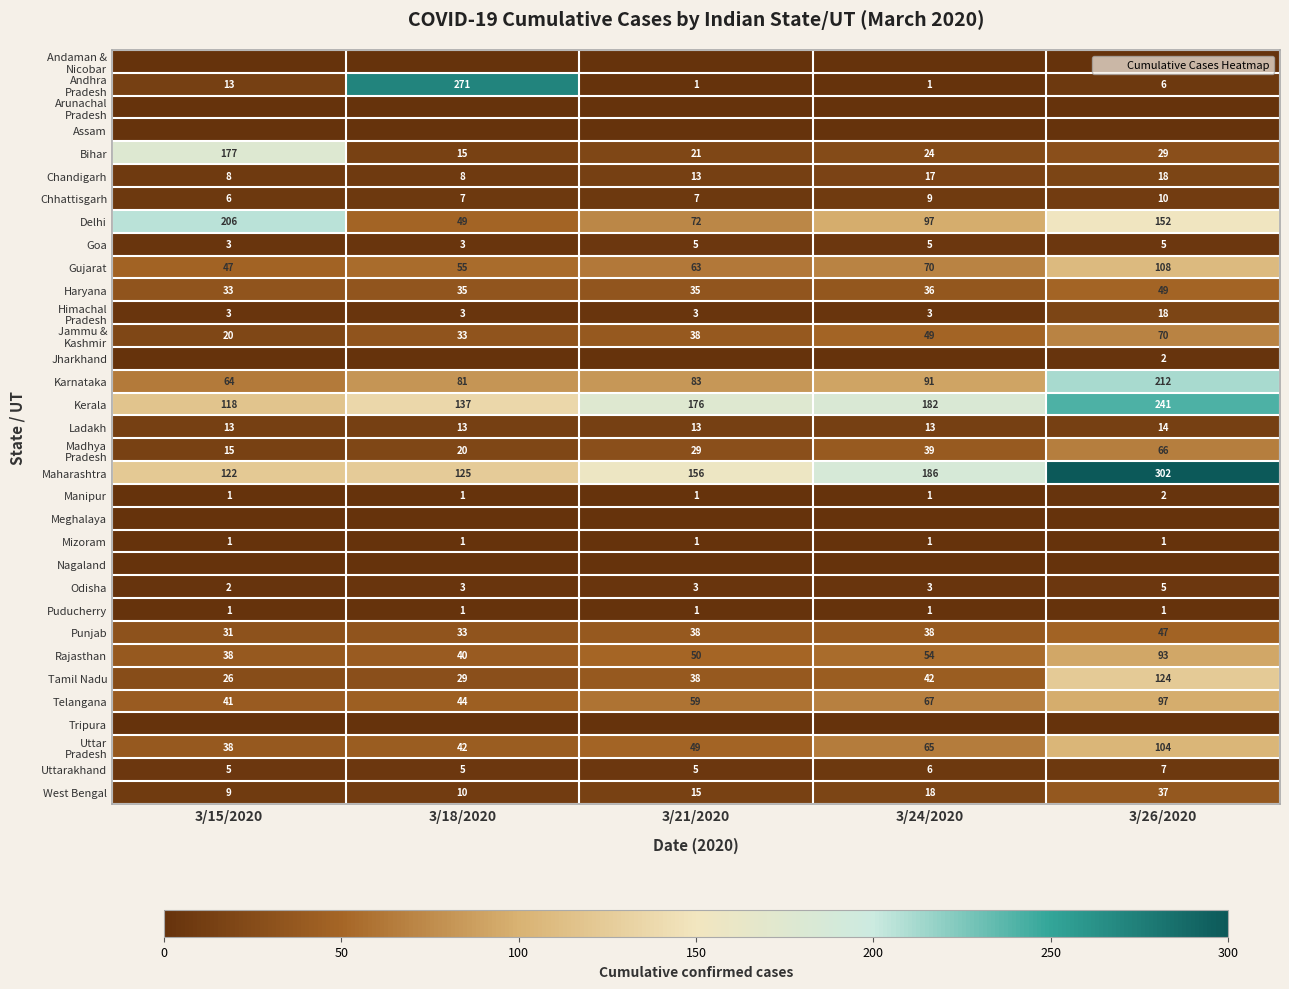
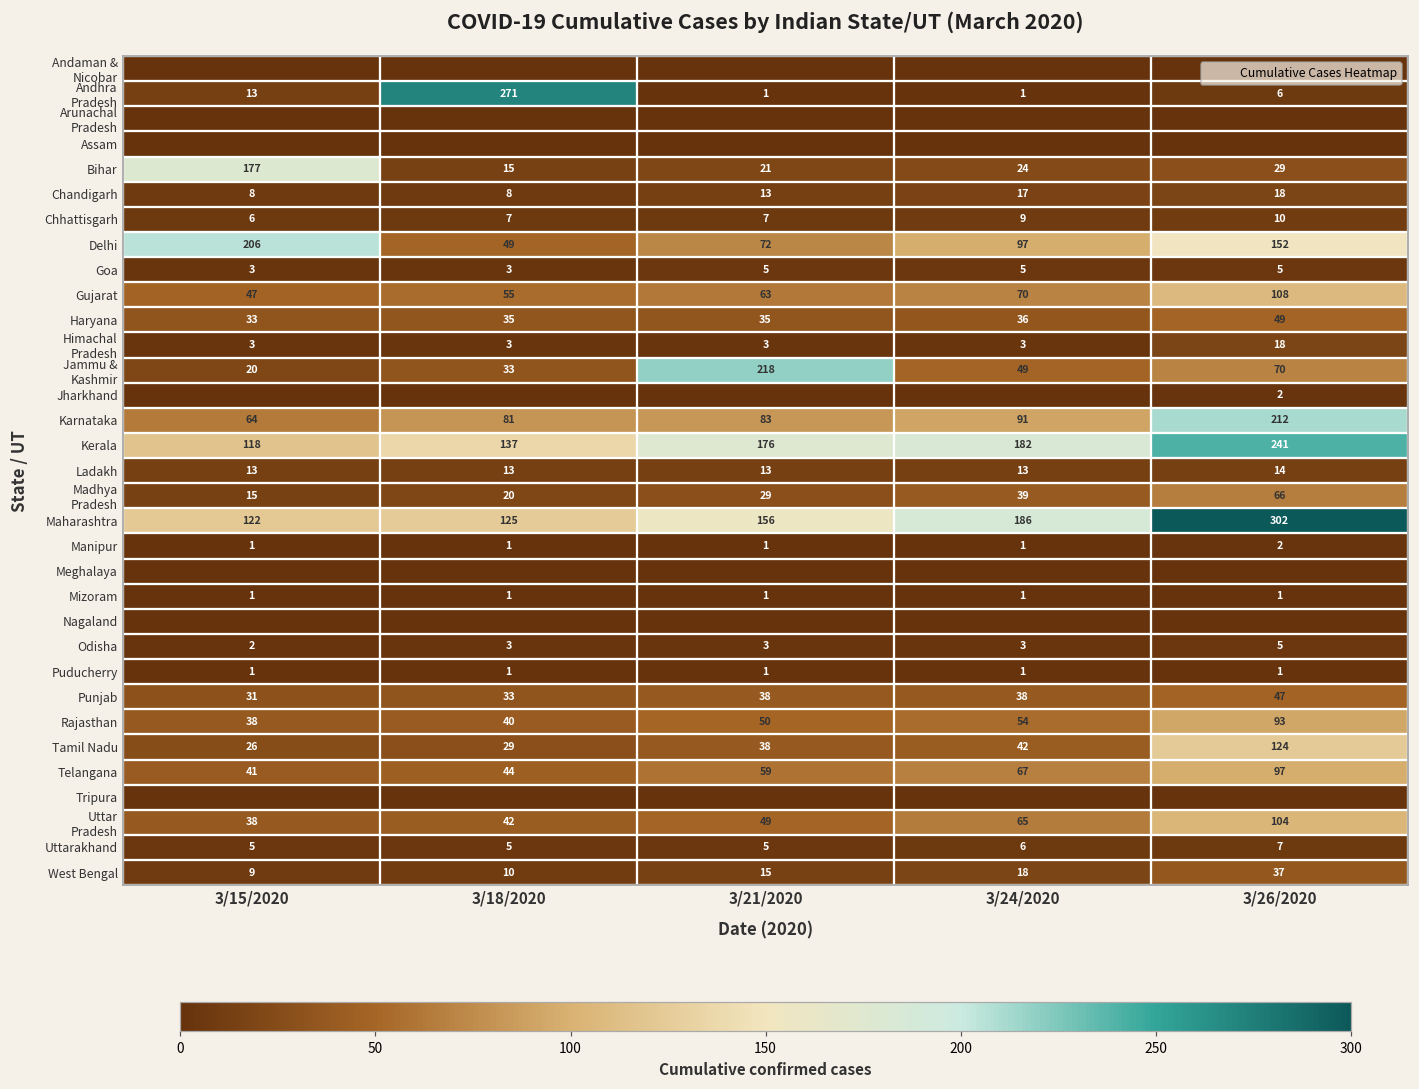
Jammu & Kashmir, 3/21/2020: 38 -> 218
